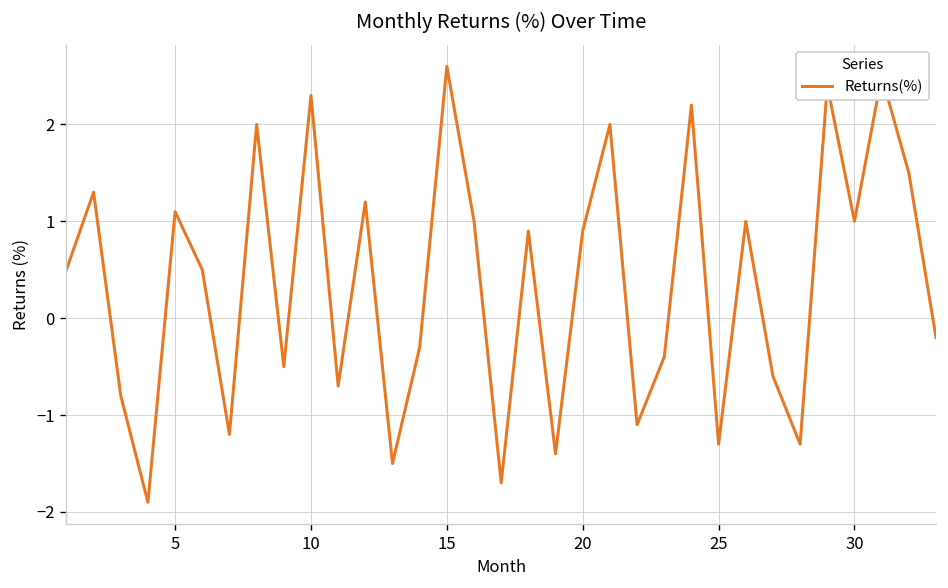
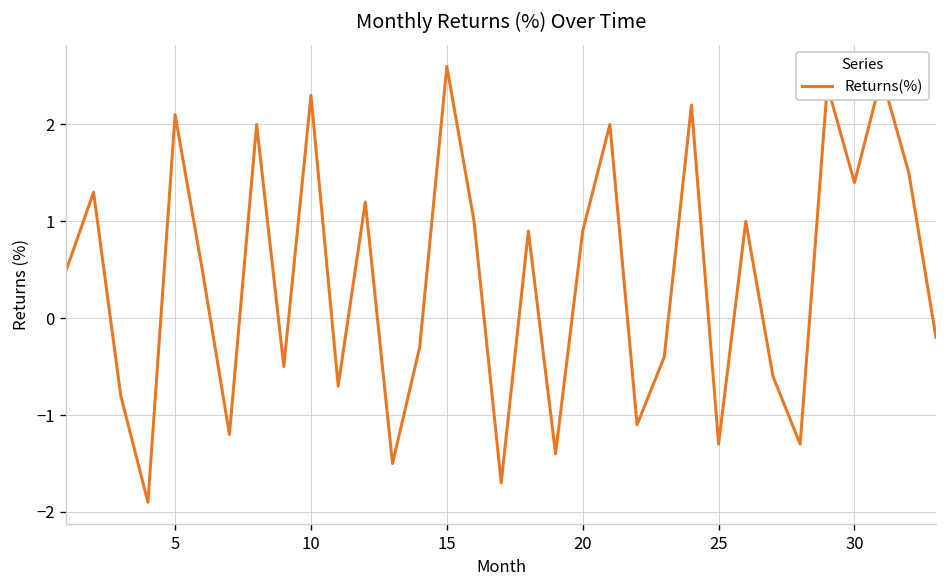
5: 1.1 -> 2.1
30: 1.0 -> 1.4
